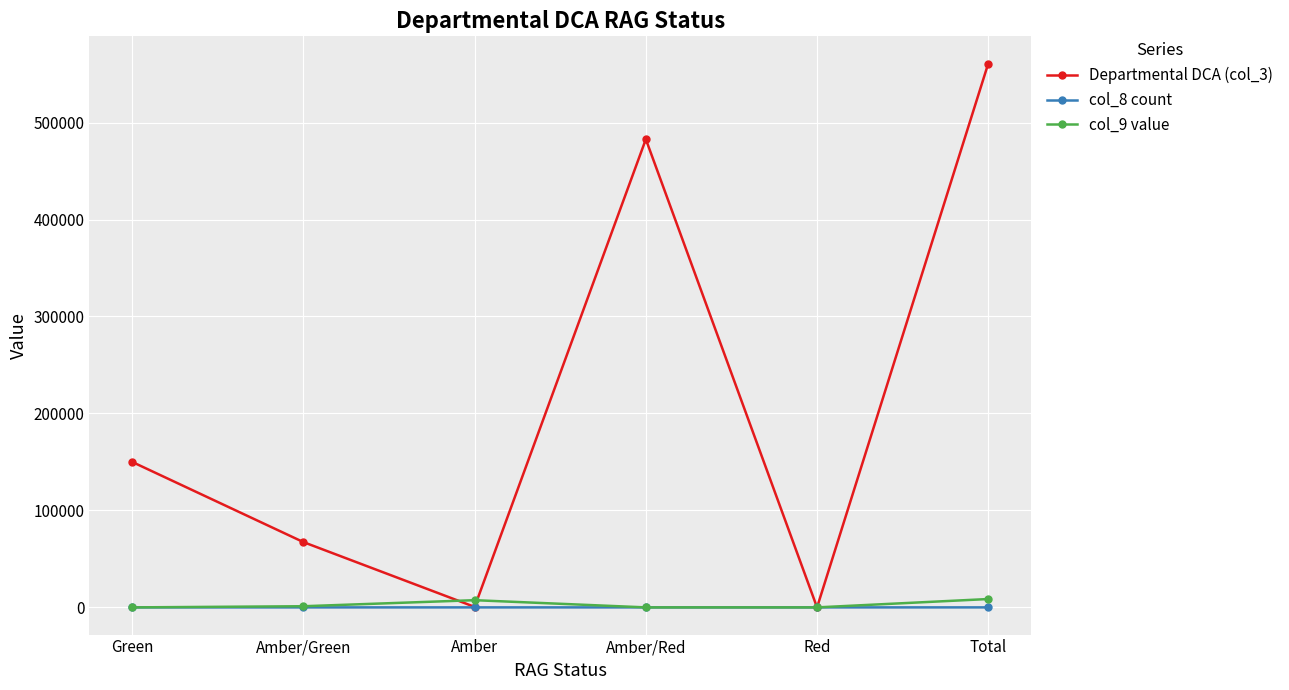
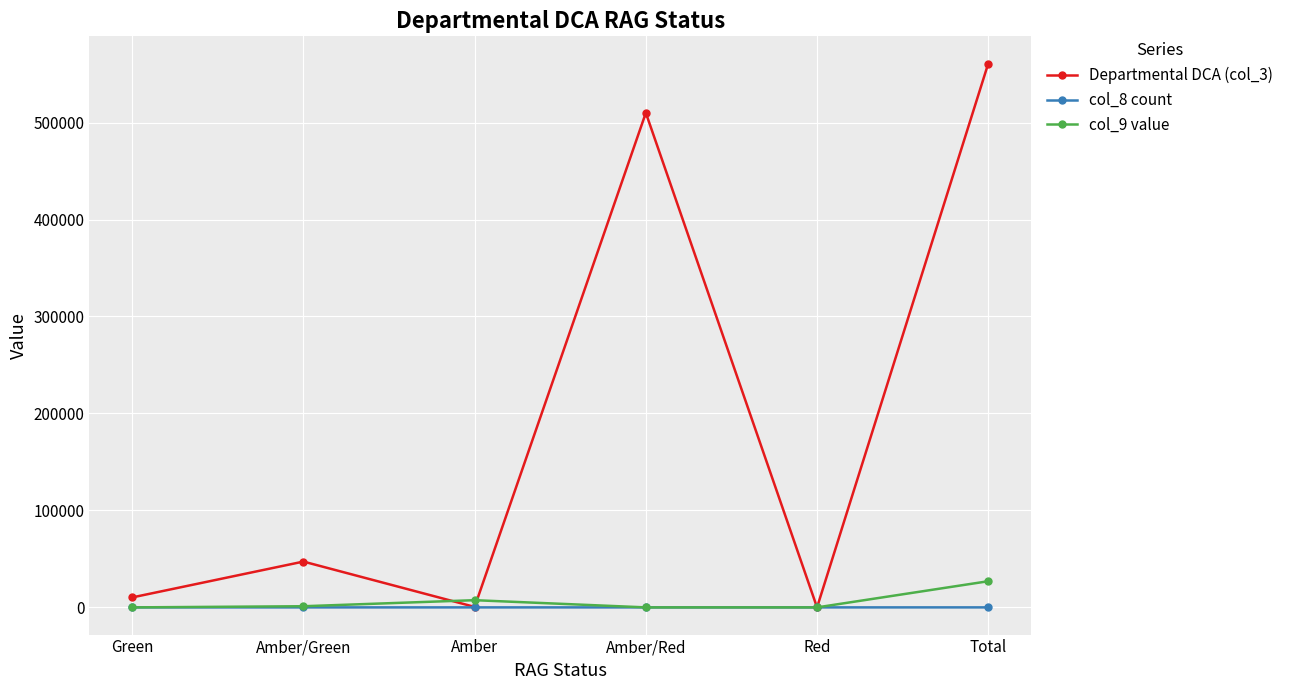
Departmental DCA (col_3), Green: 150000 -> 10000
Departmental DCA (col_3), Amber/Green: 70000 -> 50000
Departmental DCA (col_3), Amber/Red: 480000 -> 510000
col_9 value, Total: 10000 -> 30000
